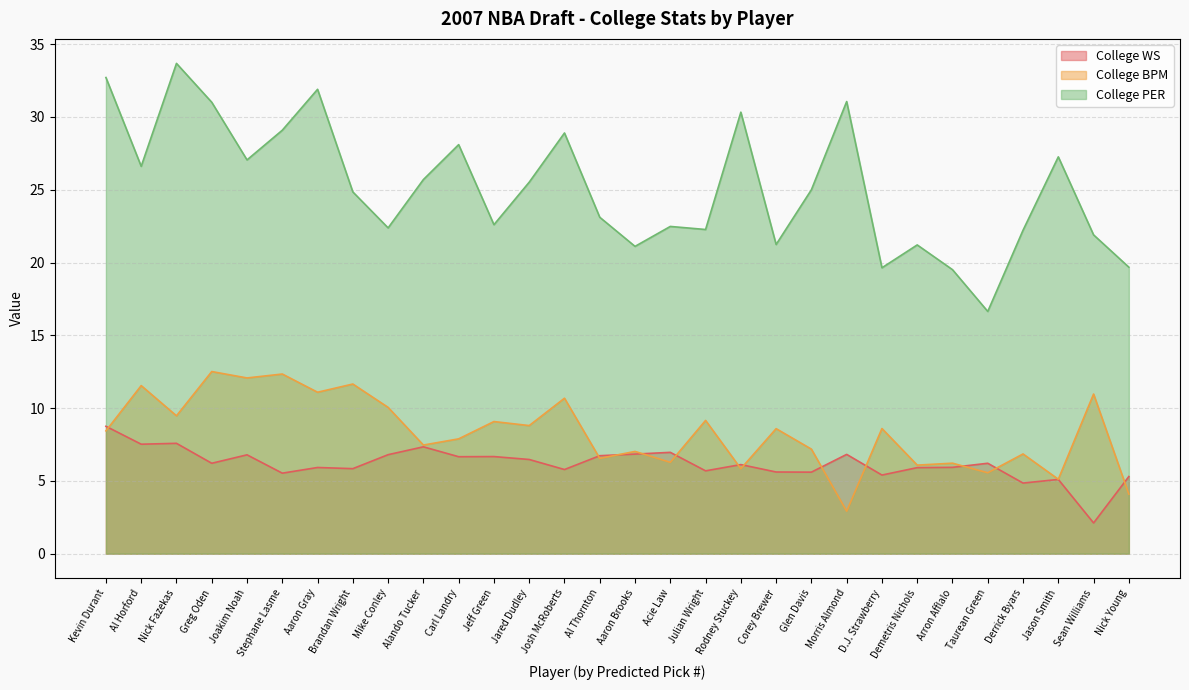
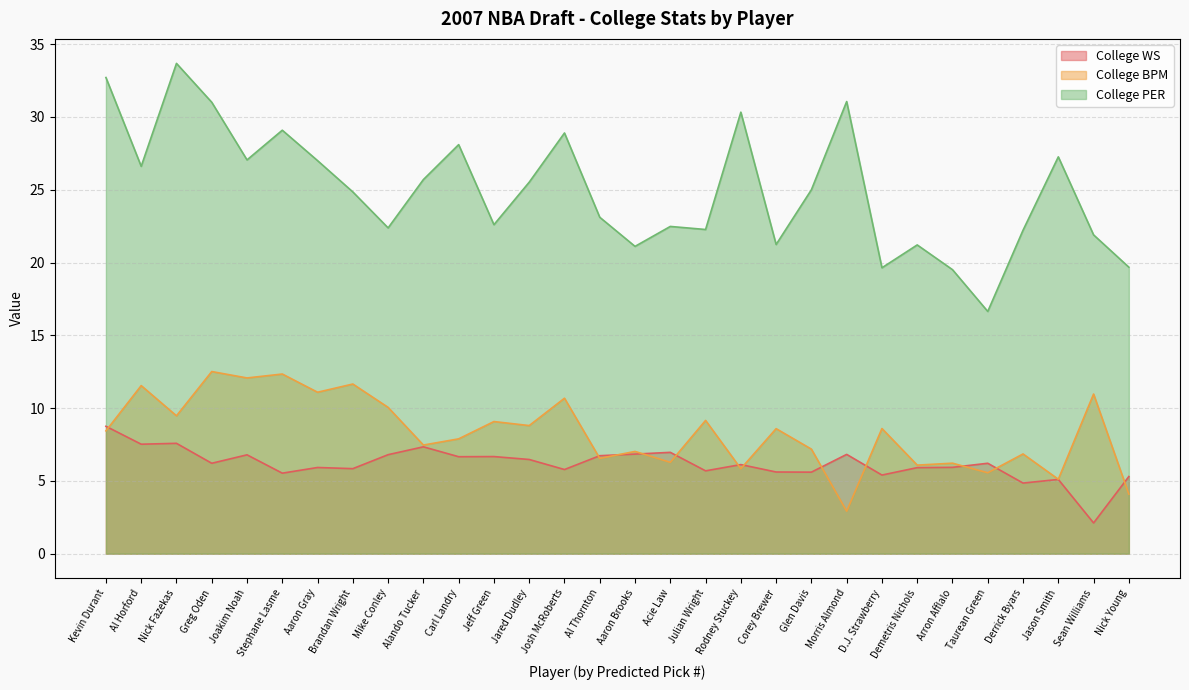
College PER, Aaron Gray: 31.9 -> 27.0
